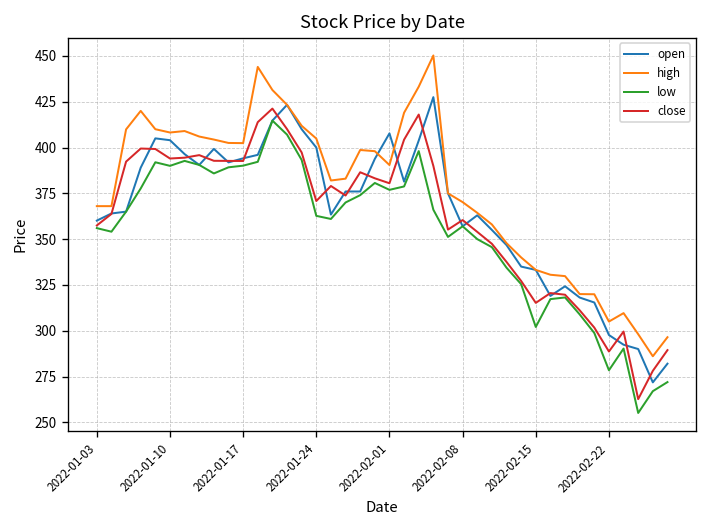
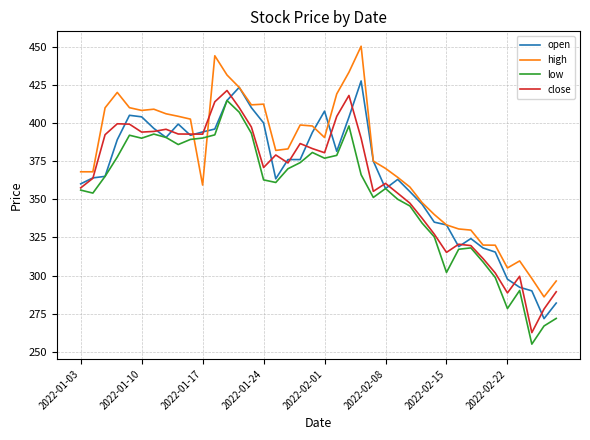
high, 2022-01-17: 402 -> 359
high, 2022-01-24: 405 -> 412
